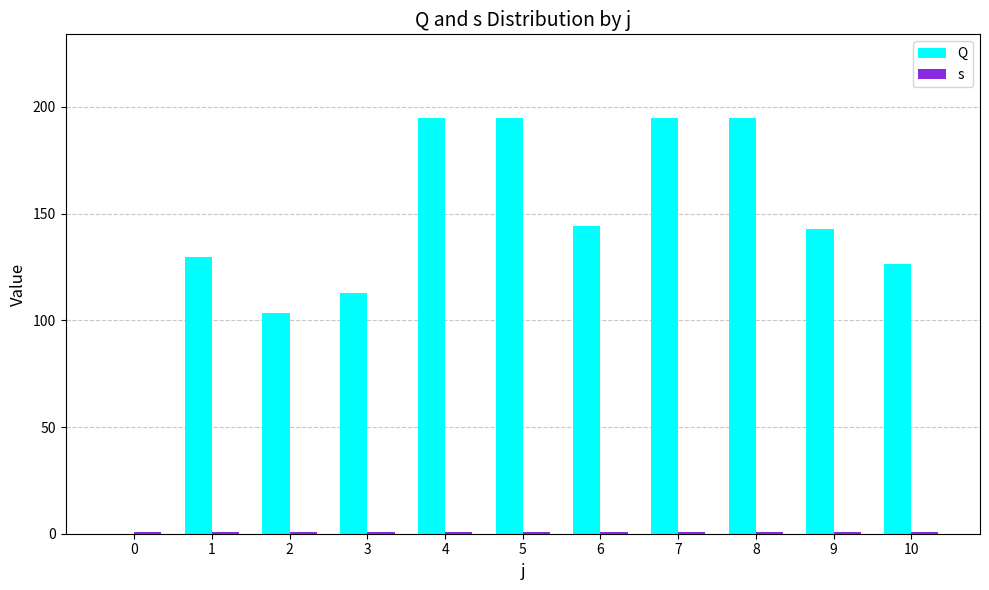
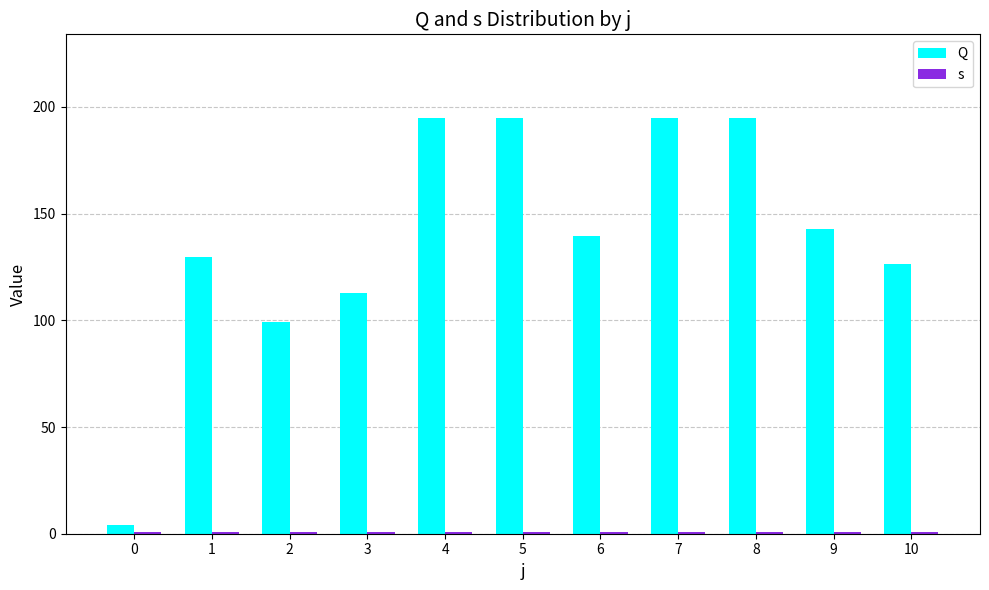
Q, 0: 0 -> 4
Q, 2: 104 -> 99
Q, 6: 144 -> 140
